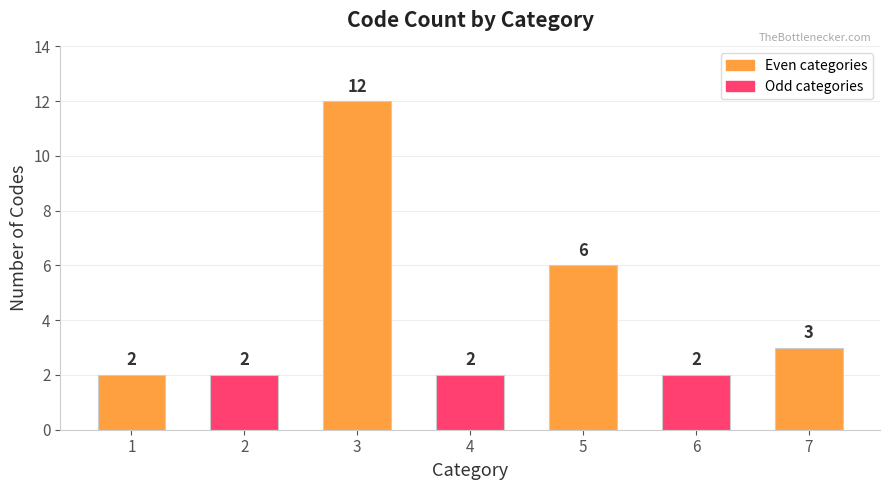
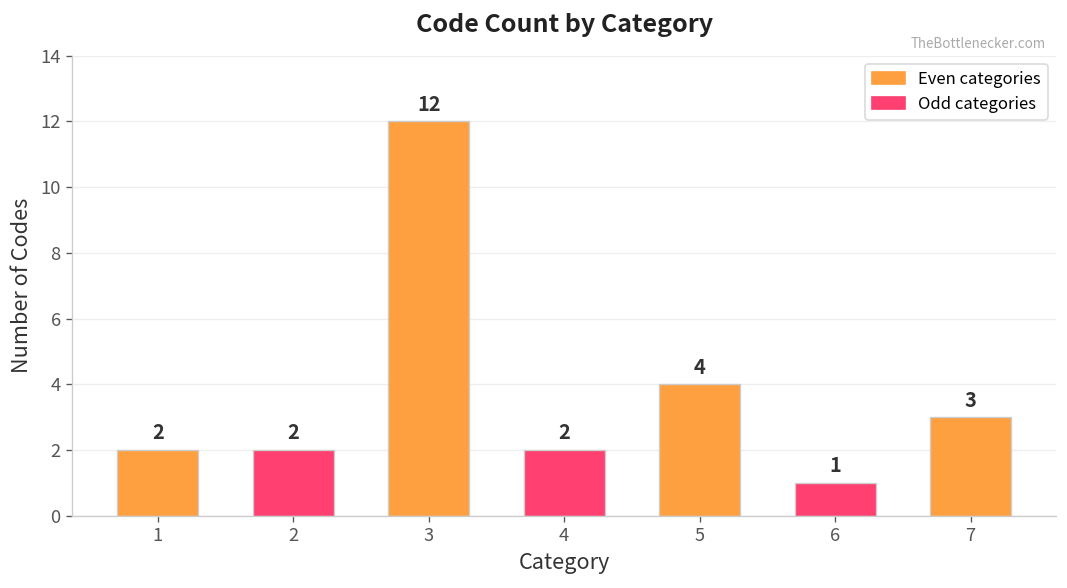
5: 6 -> 4
6: 2 -> 1
